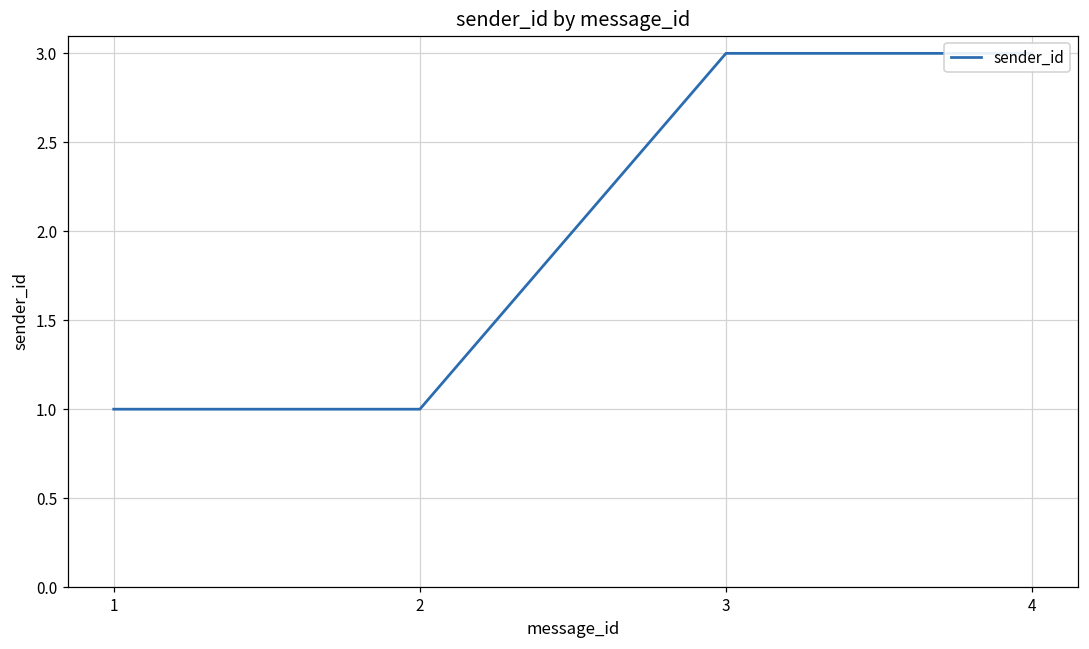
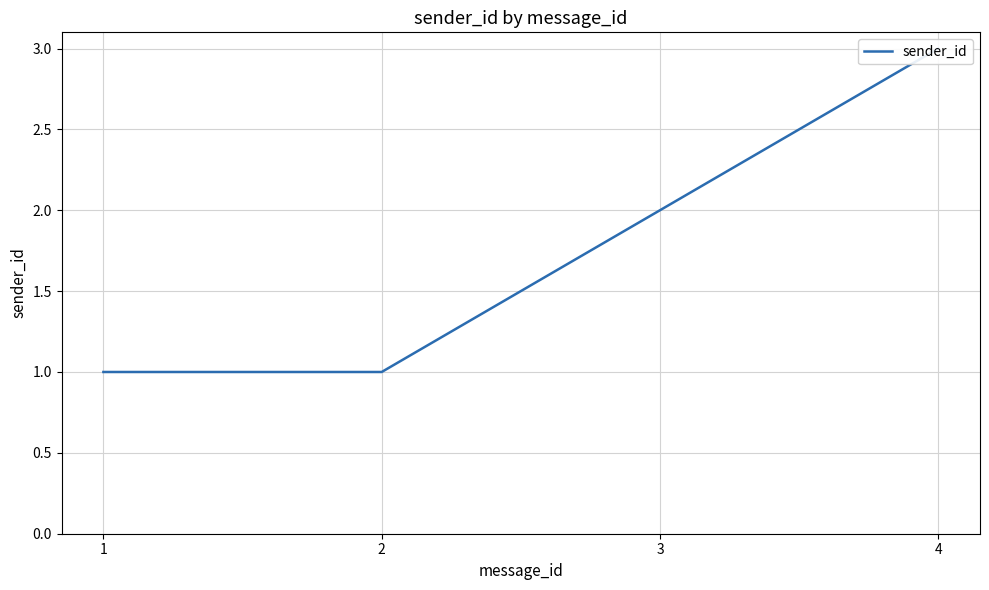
3: 3 -> 2
